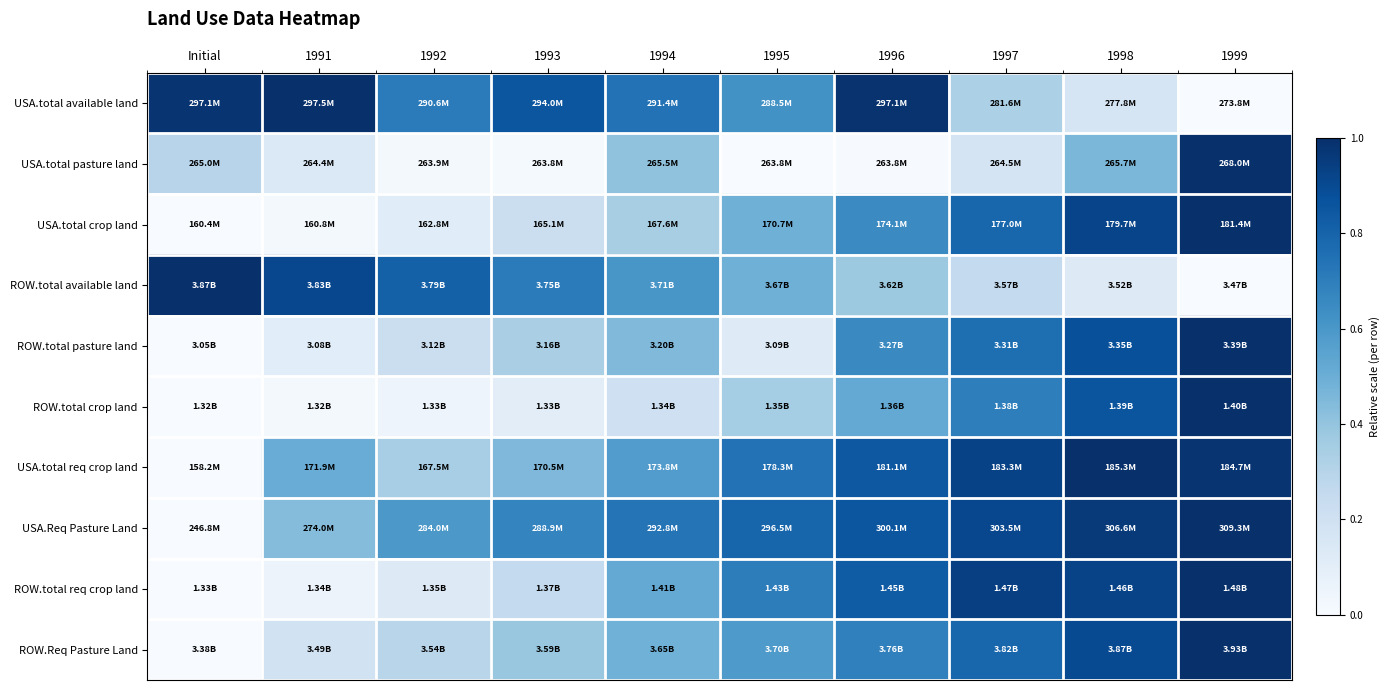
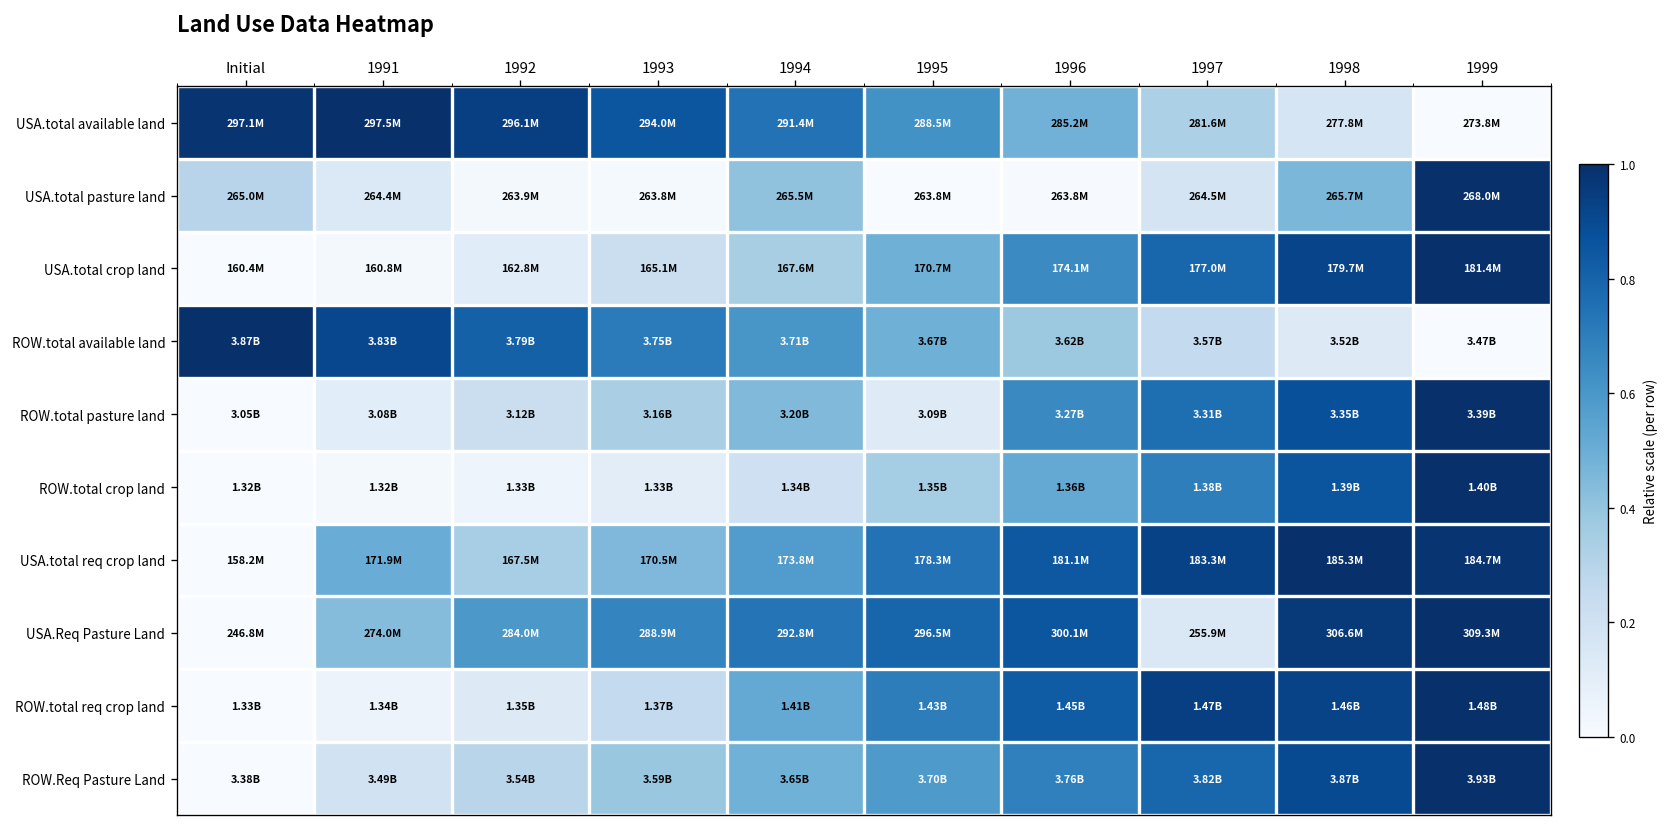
USA.total available land, 1992: 290.6M -> 296.1M
USA.total available land, 1996: 297.1M -> 285.2M
USA.Req Pasture Land, 1997: 303.5M -> 255.9M
